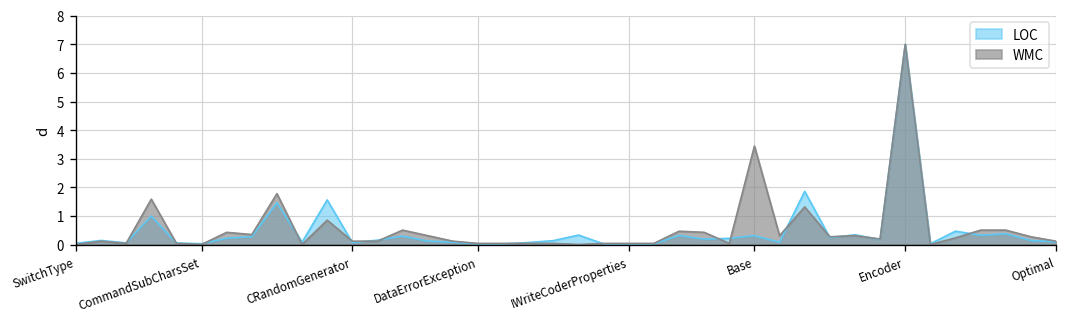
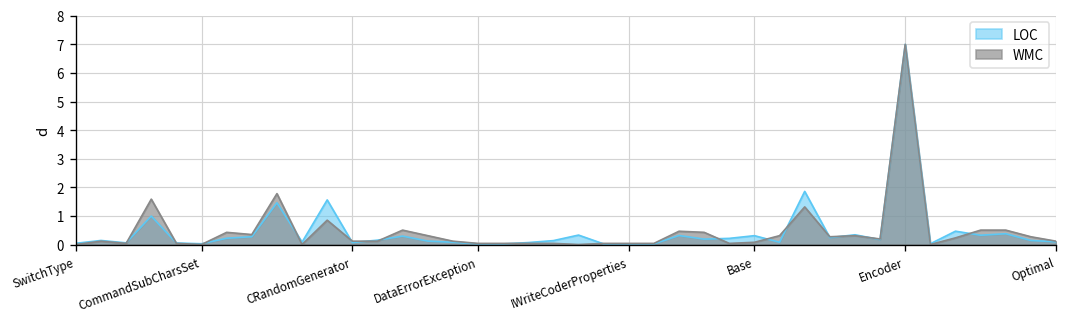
WMC, Base: 3.4 -> 0.1
